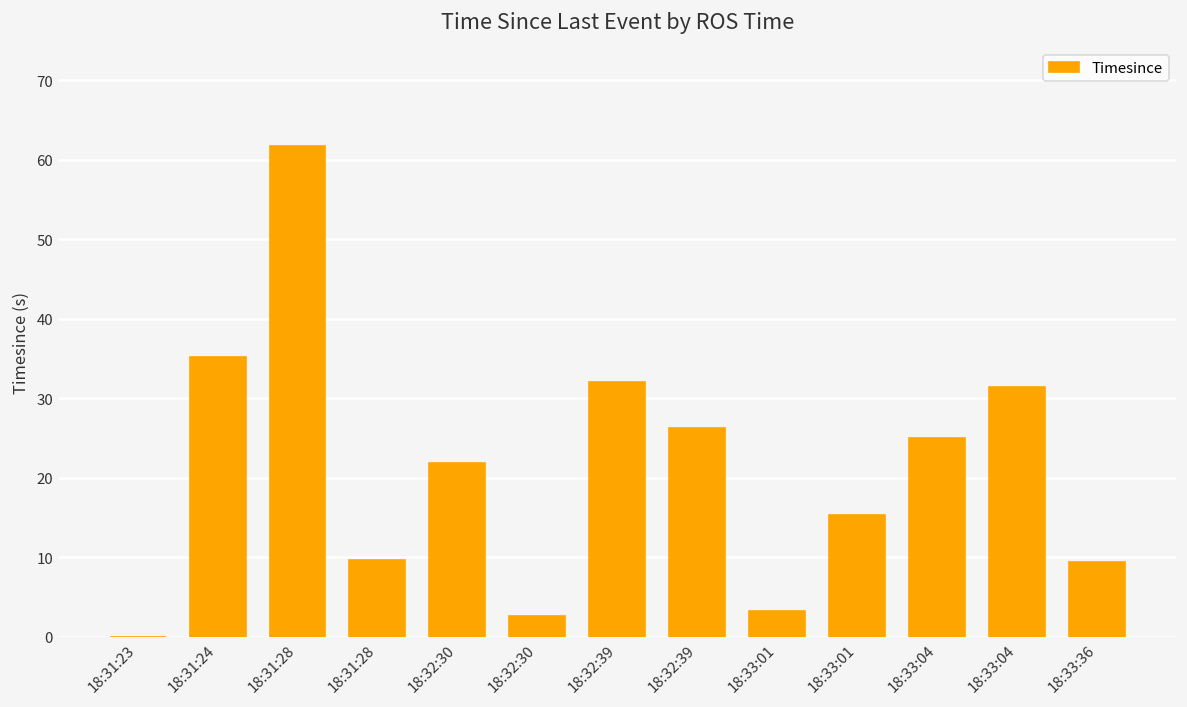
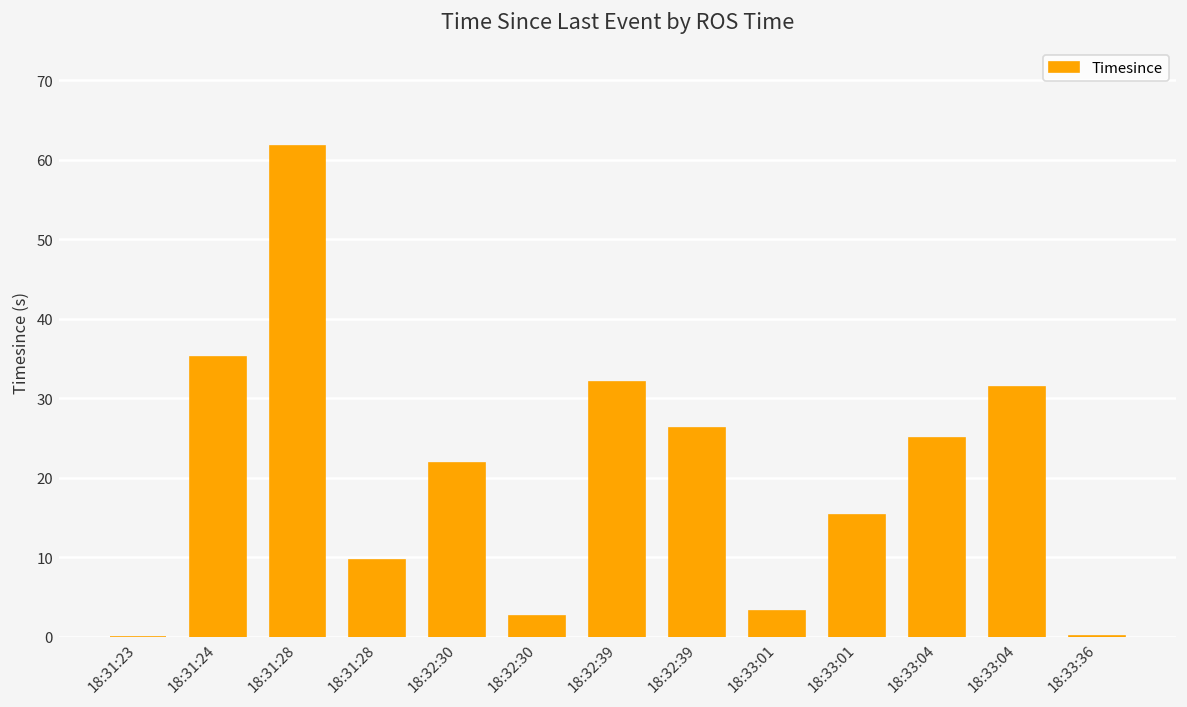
18:33:36: 9 -> 0
